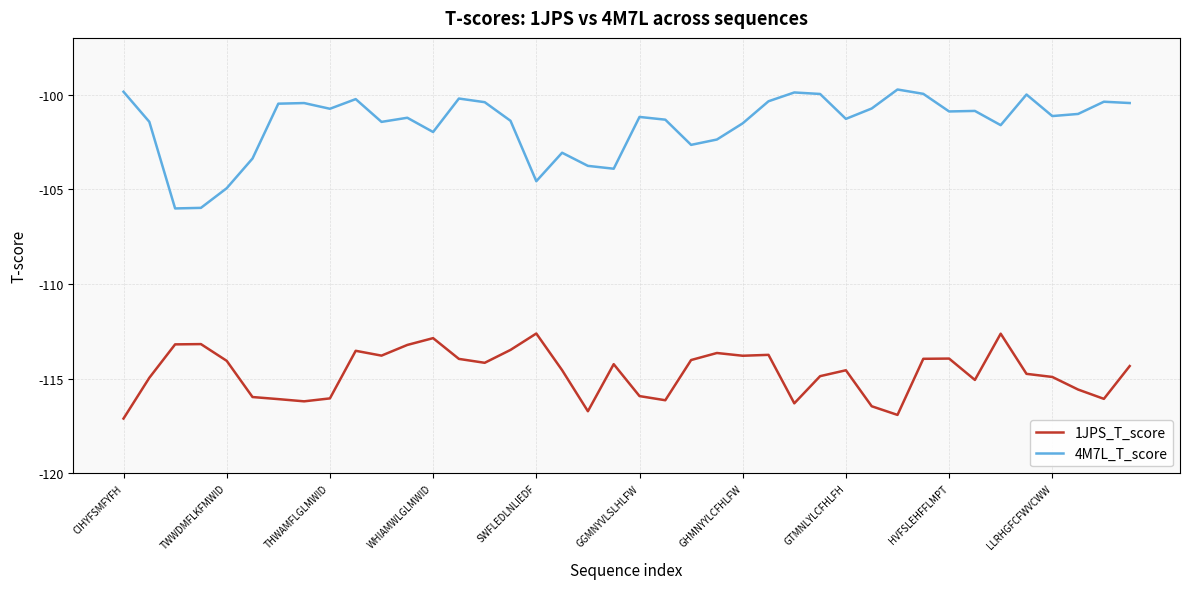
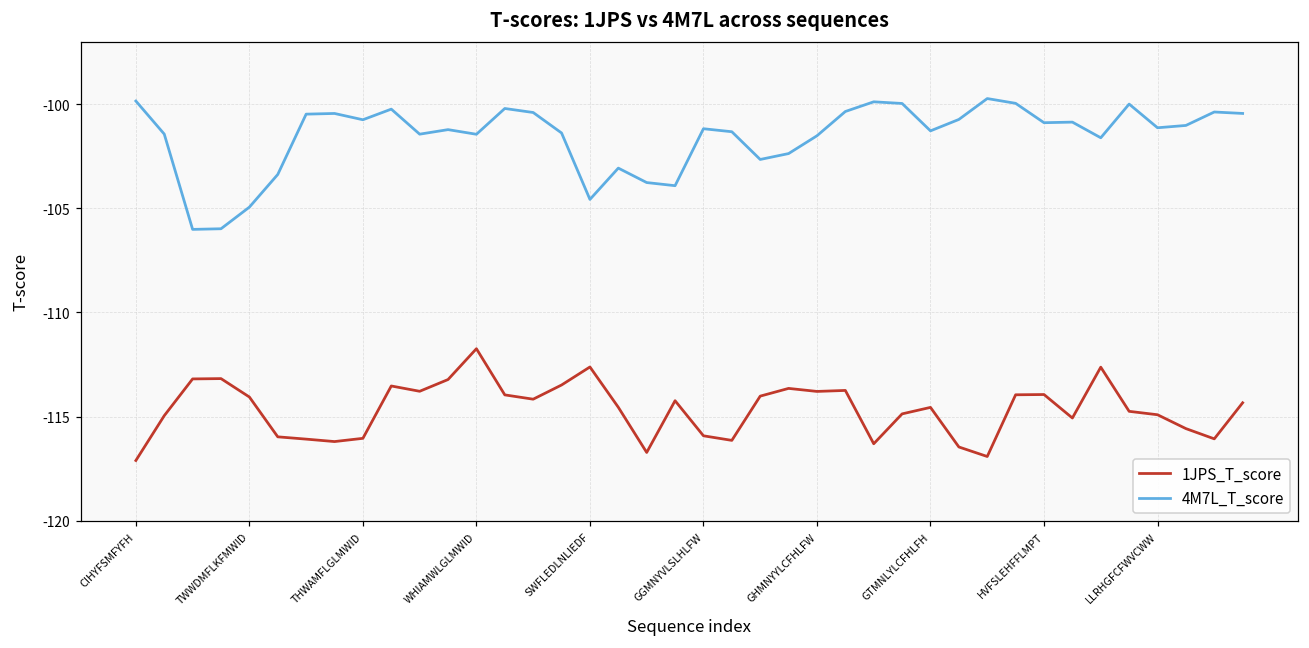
1JPS_T_score, WHIAMWLGLMWID: -112.9 -> -111.7
4M7L_T_score, WHIAMWLGLMWID: -102.0 -> -101.4
